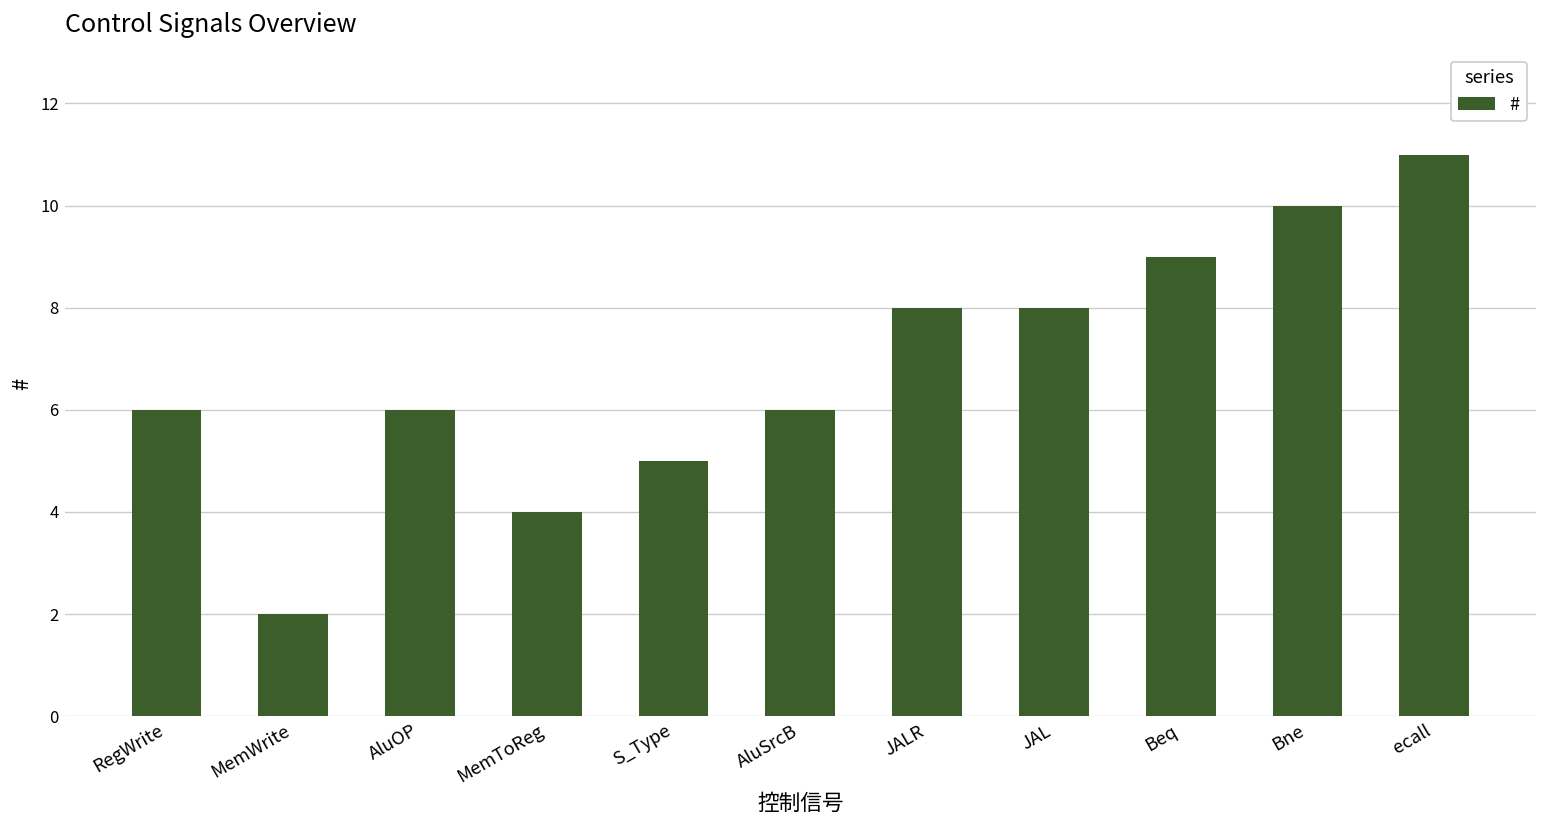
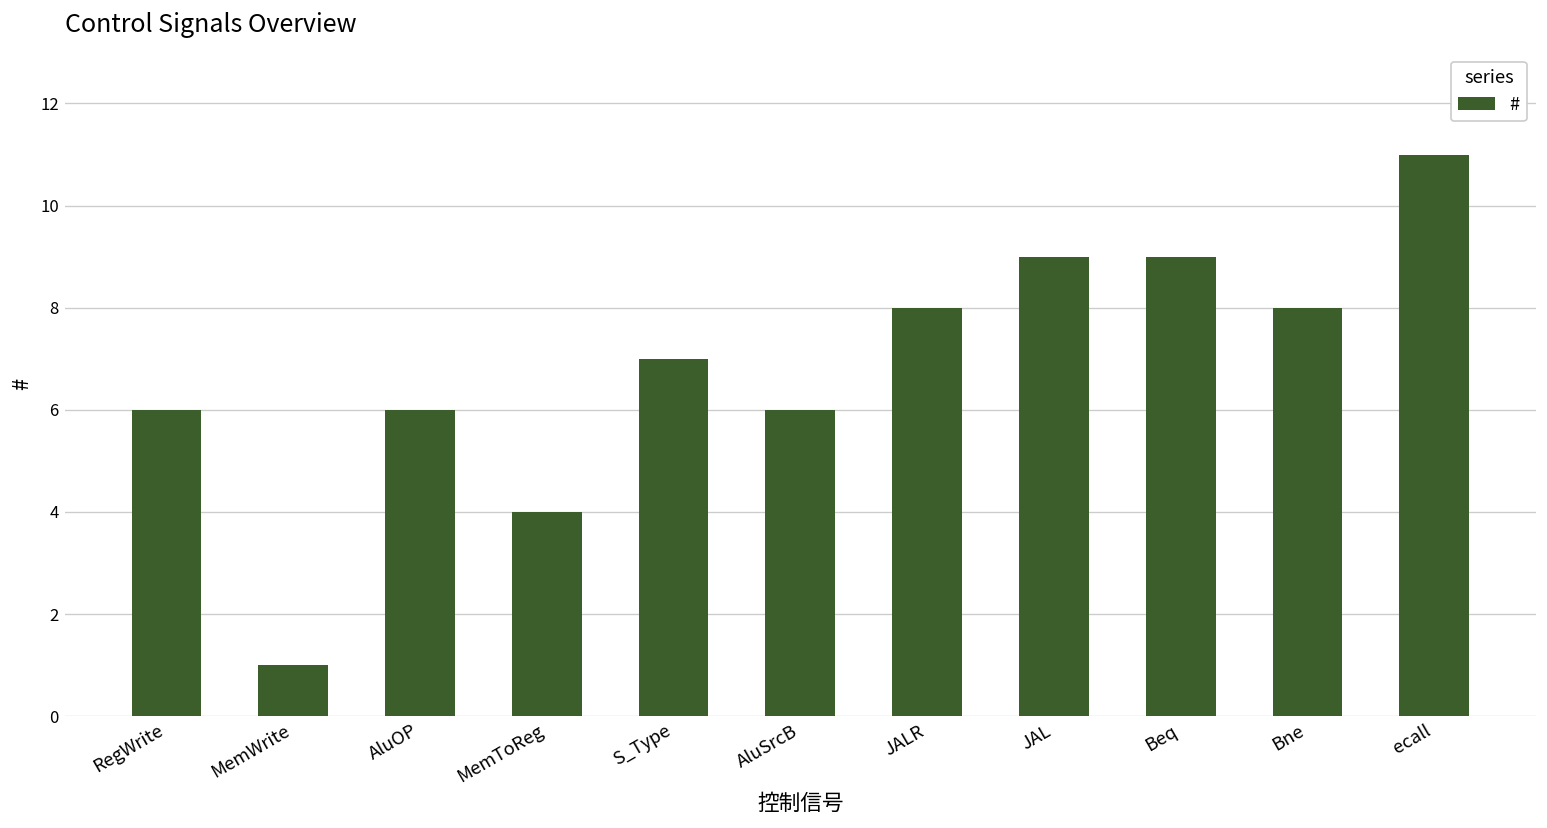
MemWrite: 2 -> 1
S_Type: 5 -> 7
JAL: 8 -> 9
Bne: 10 -> 8
